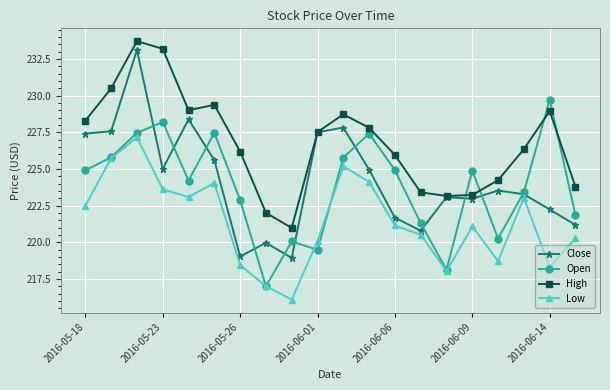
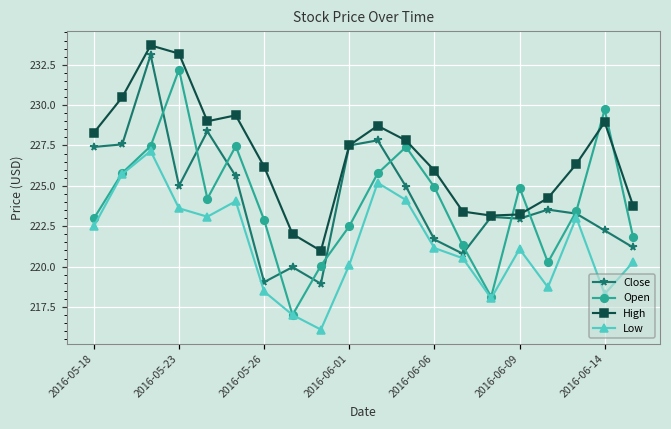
Open, 2016-05-18: 224.9 -> 223.0
Open, 2016-05-23: 228.2 -> 232.2
Open, 2016-06-01: 219.5 -> 222.5
